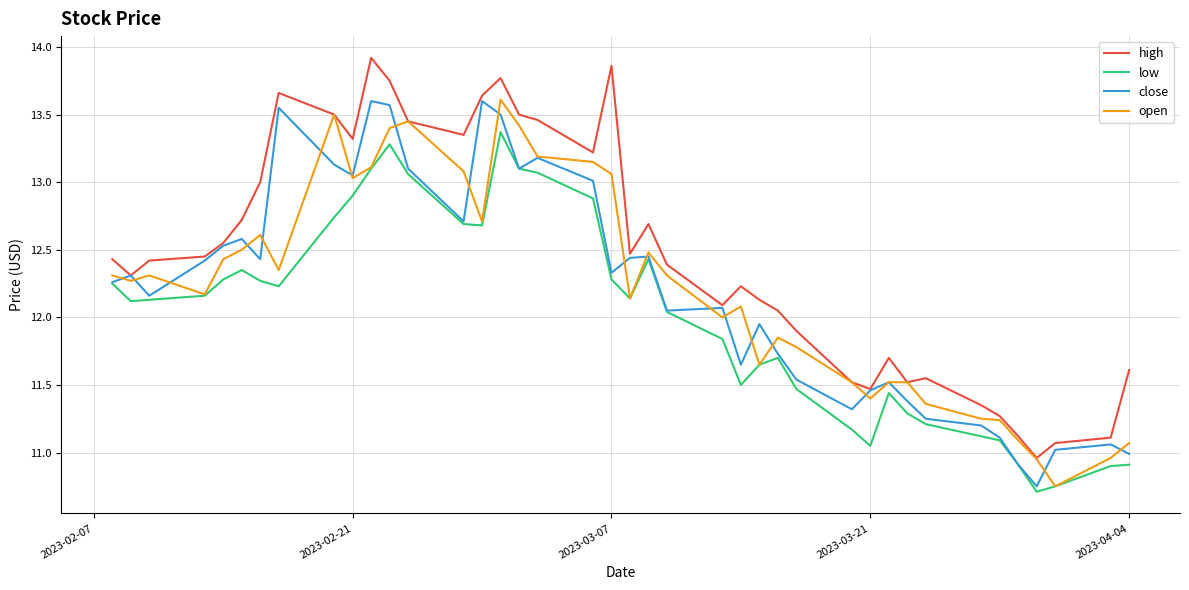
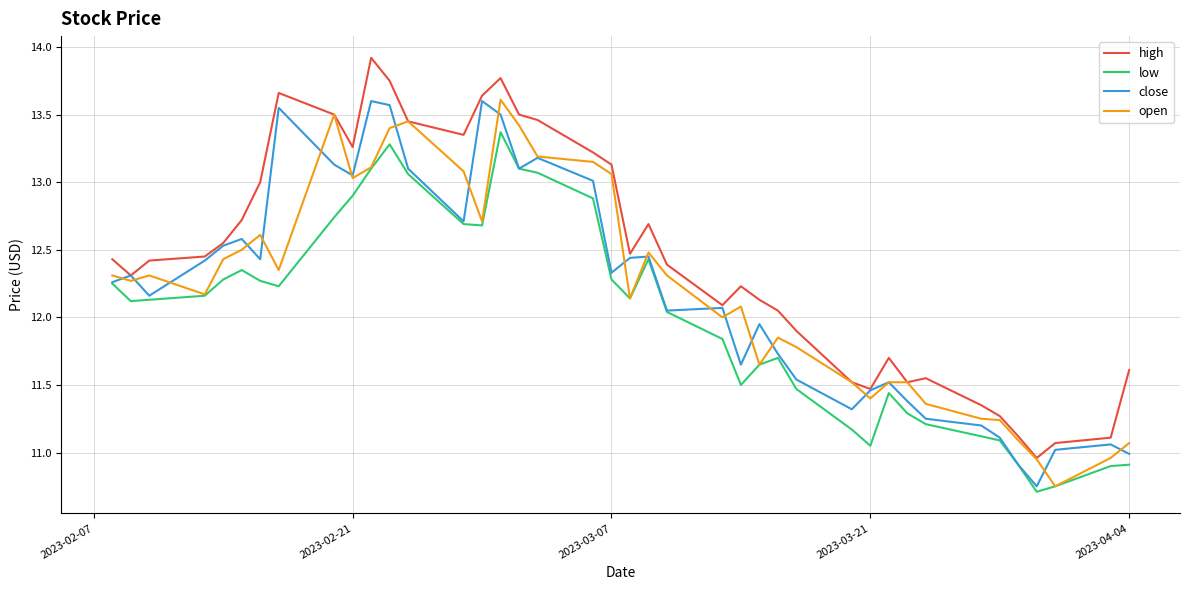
high, 2023-02-21: 13.32 -> 13.26
high, 2023-03-07: 13.86 -> 13.13
